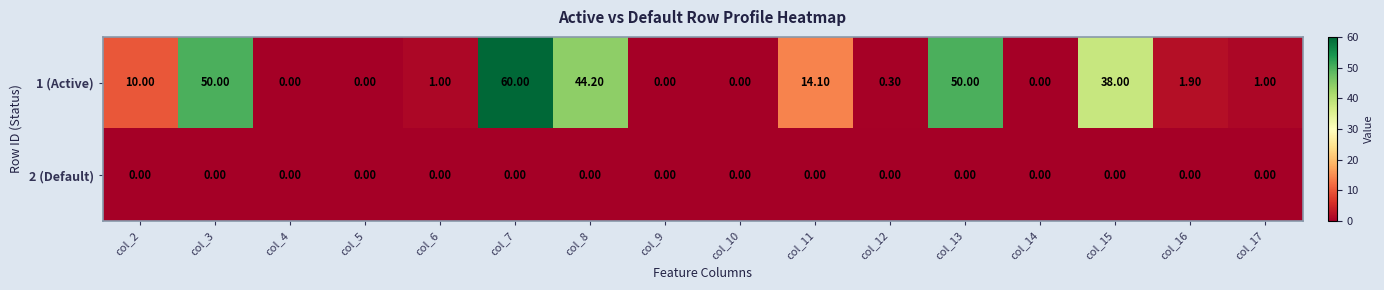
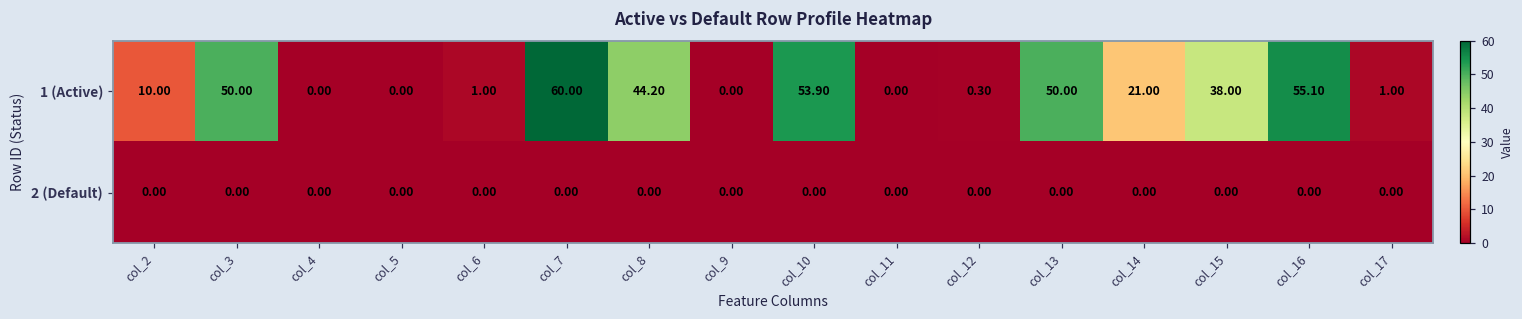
1 (Active), col_10: 0.00 -> 53.90
1 (Active), col_11: 14.10 -> 0.00
1 (Active), col_14: 0.00 -> 21.00
1 (Active), col_16: 1.90 -> 55.10
